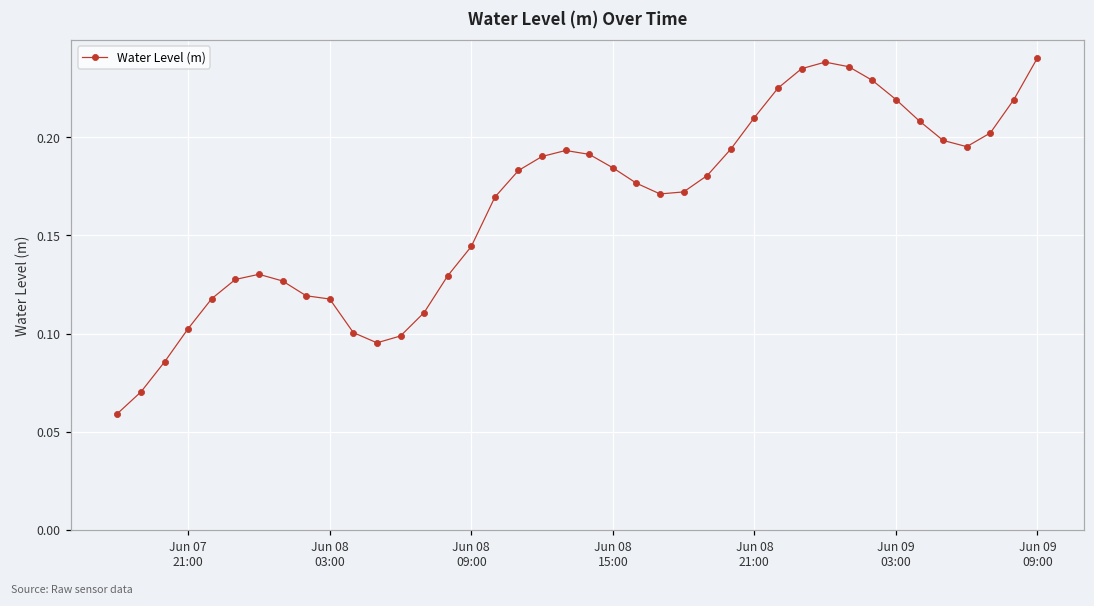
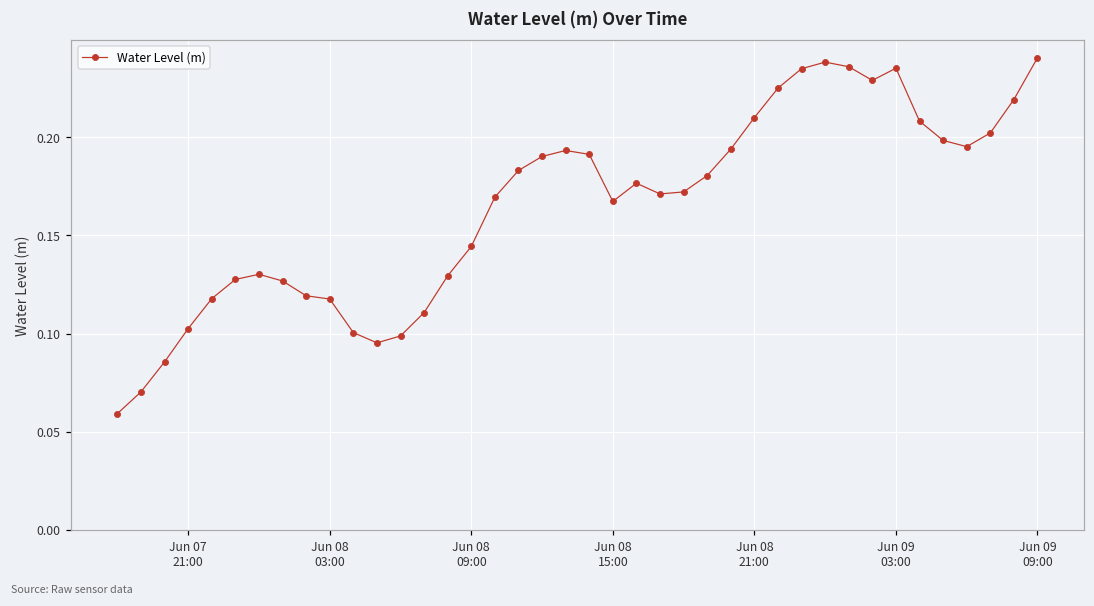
Jun 08 15:00: 0.184 -> 0.167
Jun 09 03:00: 0.219 -> 0.235
